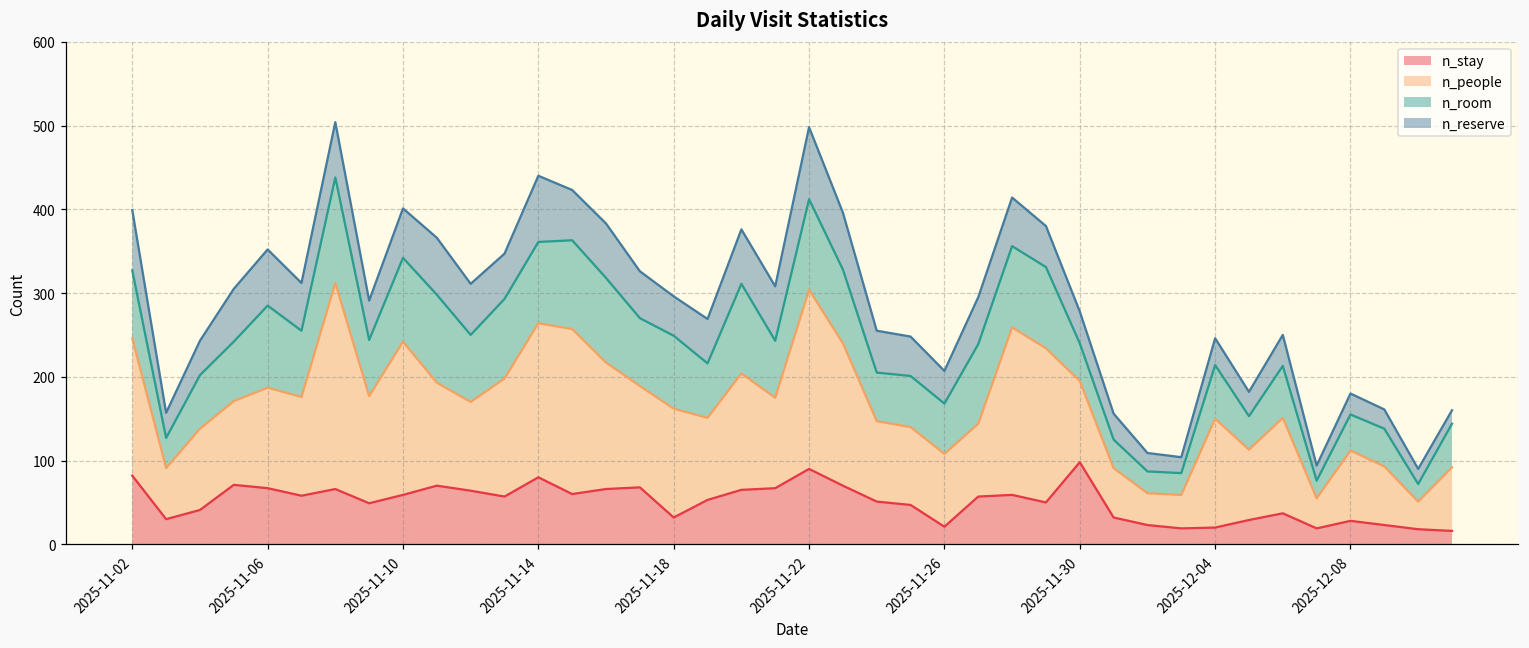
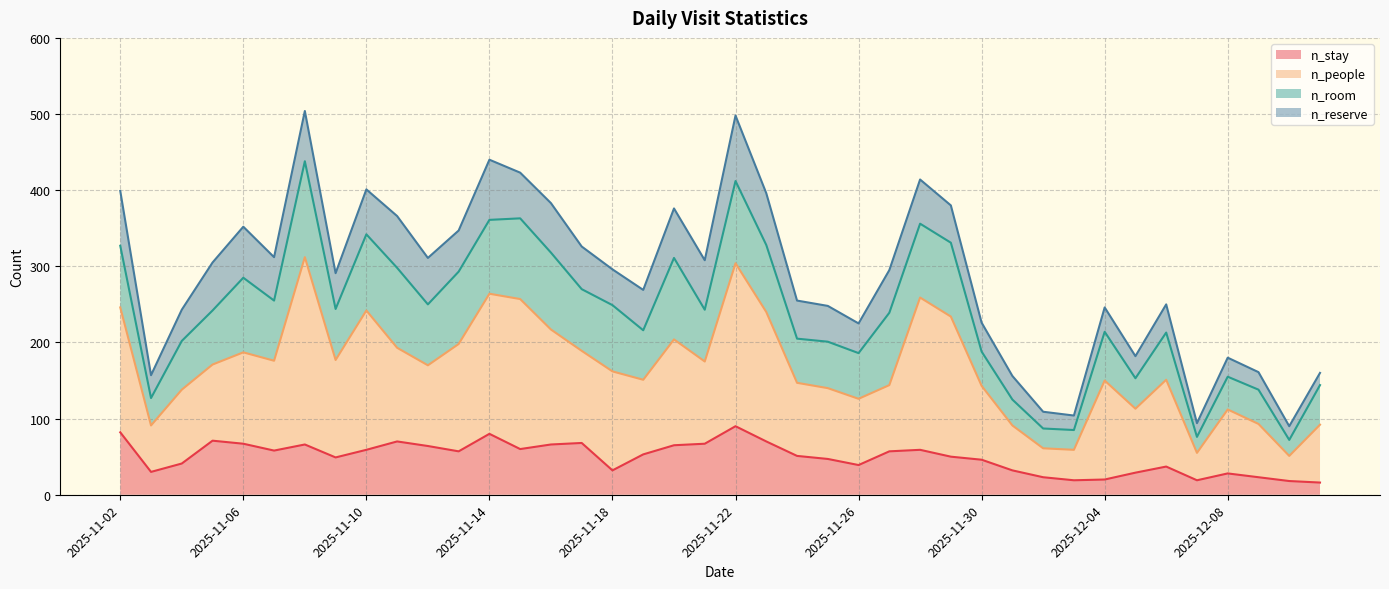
n_stay, 2025-11-26: 20 -> 40
n_stay, 2025-11-30: 100 -> 50
